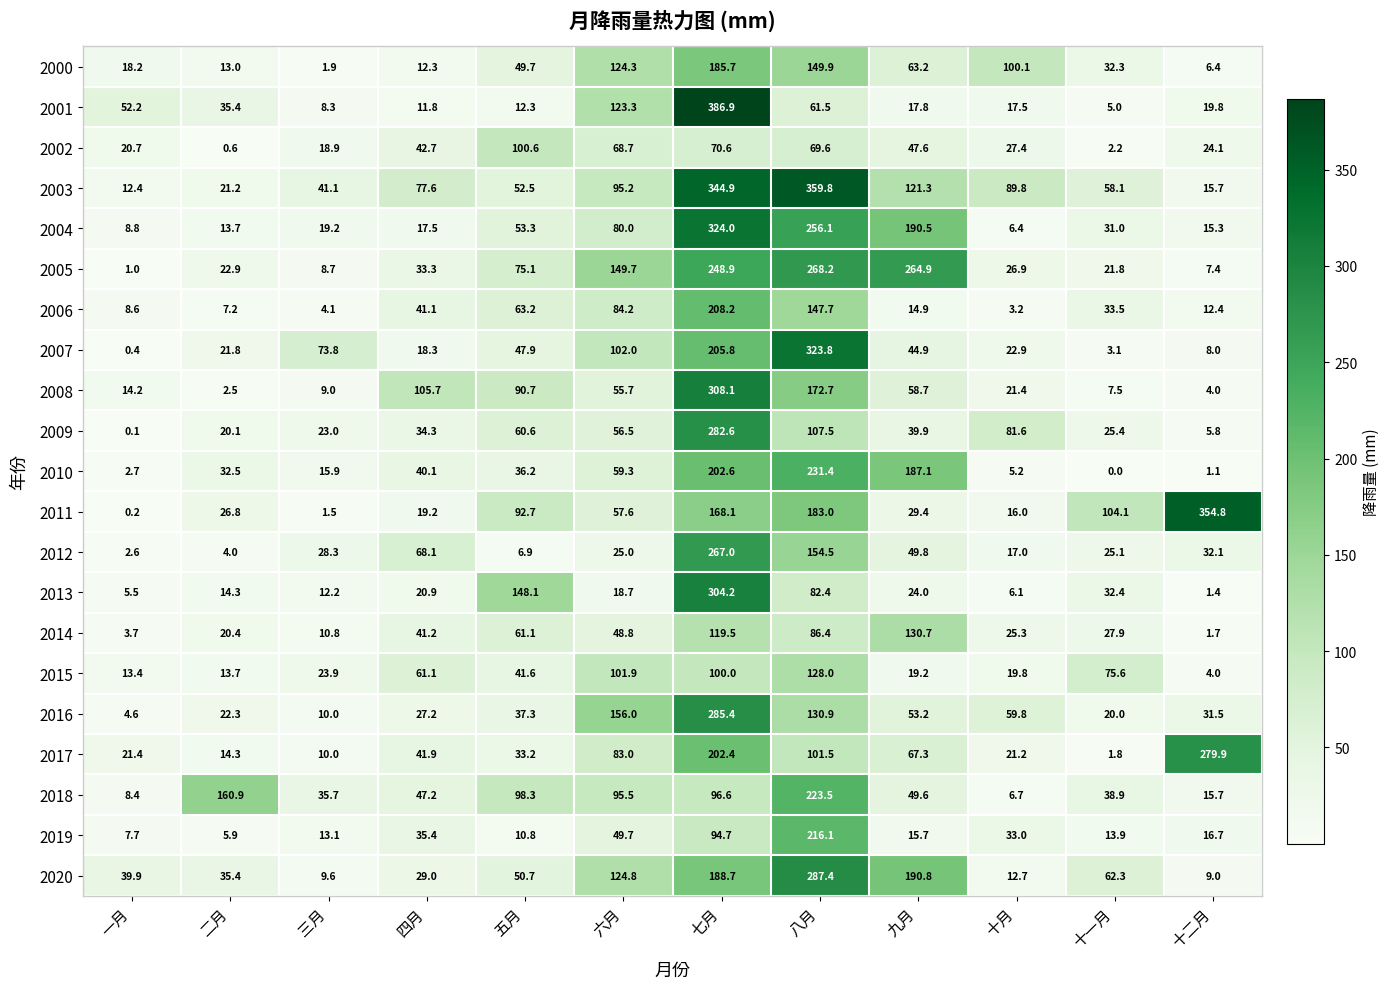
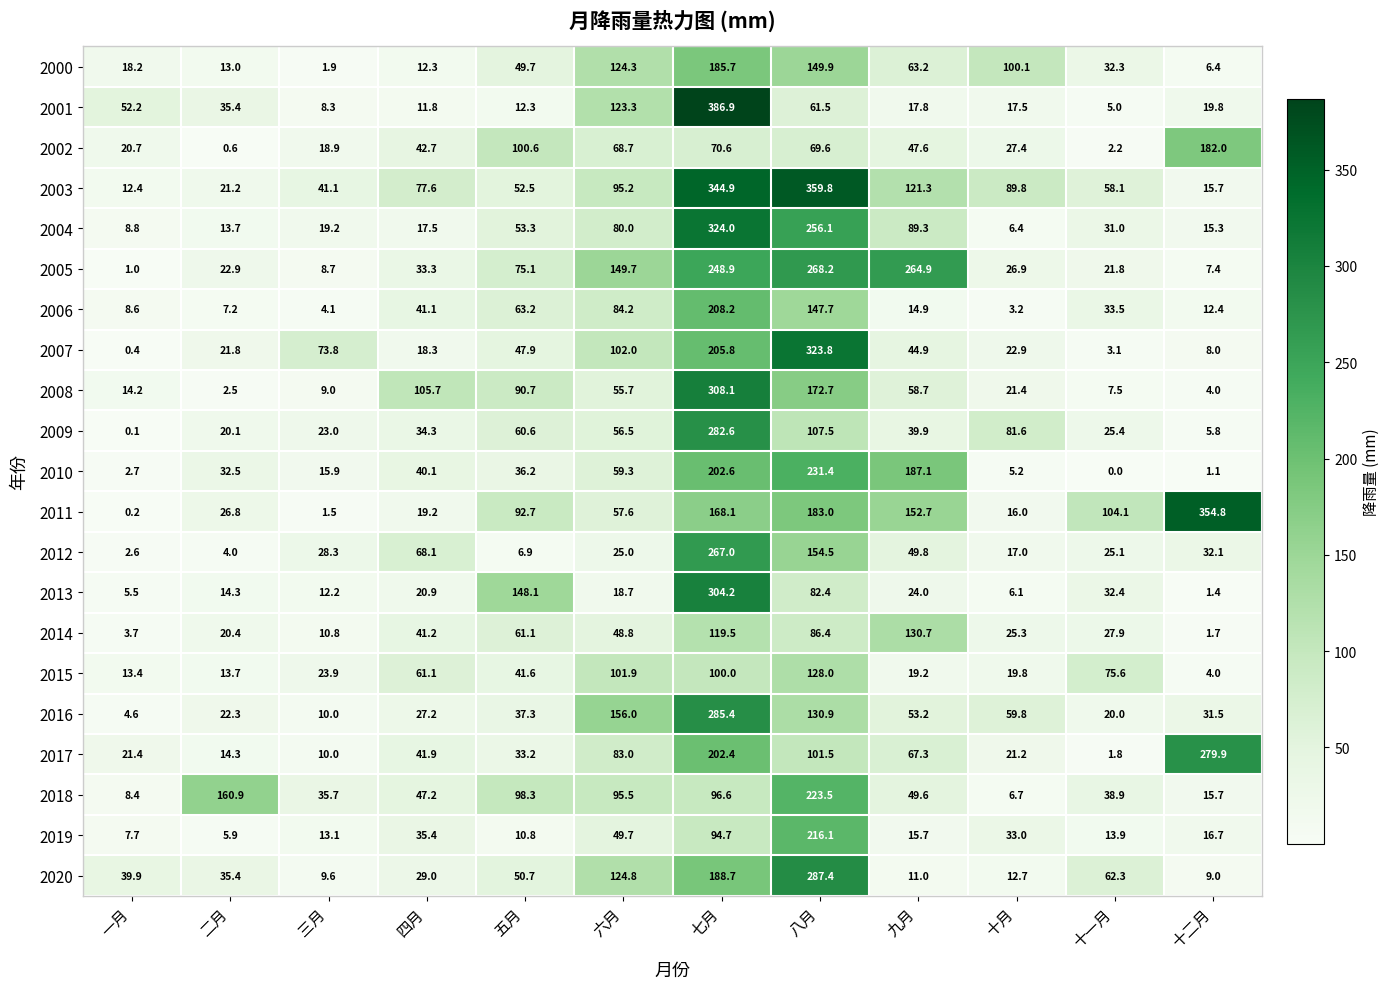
2002, 十二月: 24.1 -> 182.0
2004, 九月: 190.5 -> 89.3
2011, 九月: 29.4 -> 152.7
2020, 九月: 190.8 -> 11.0
